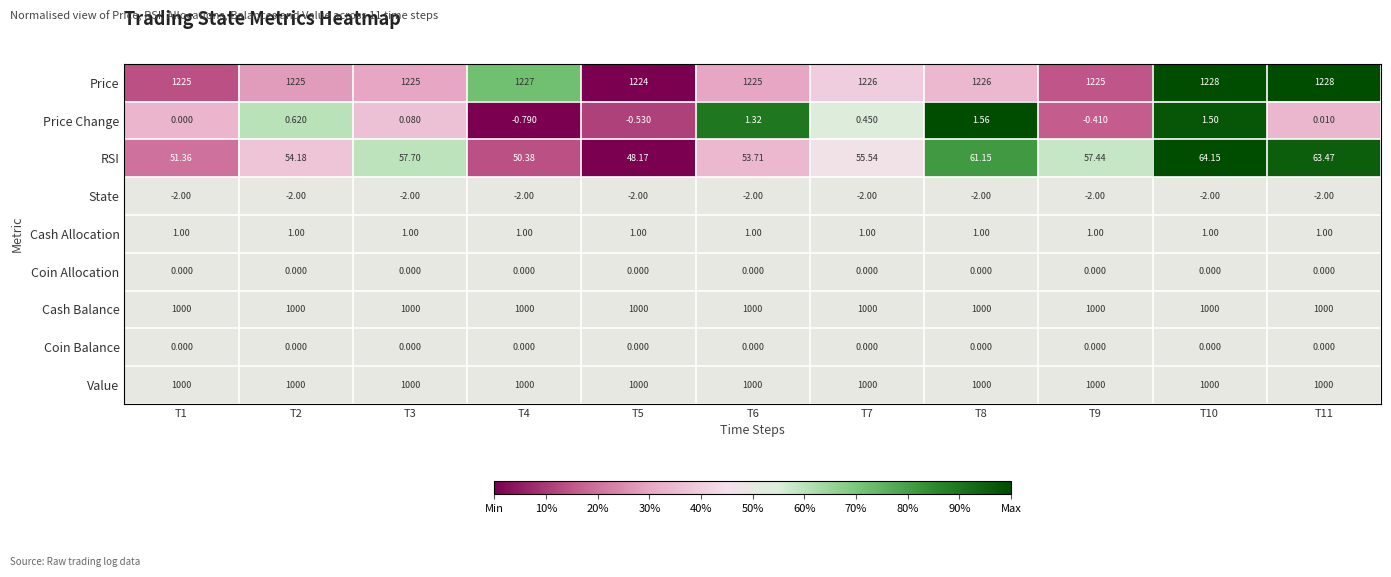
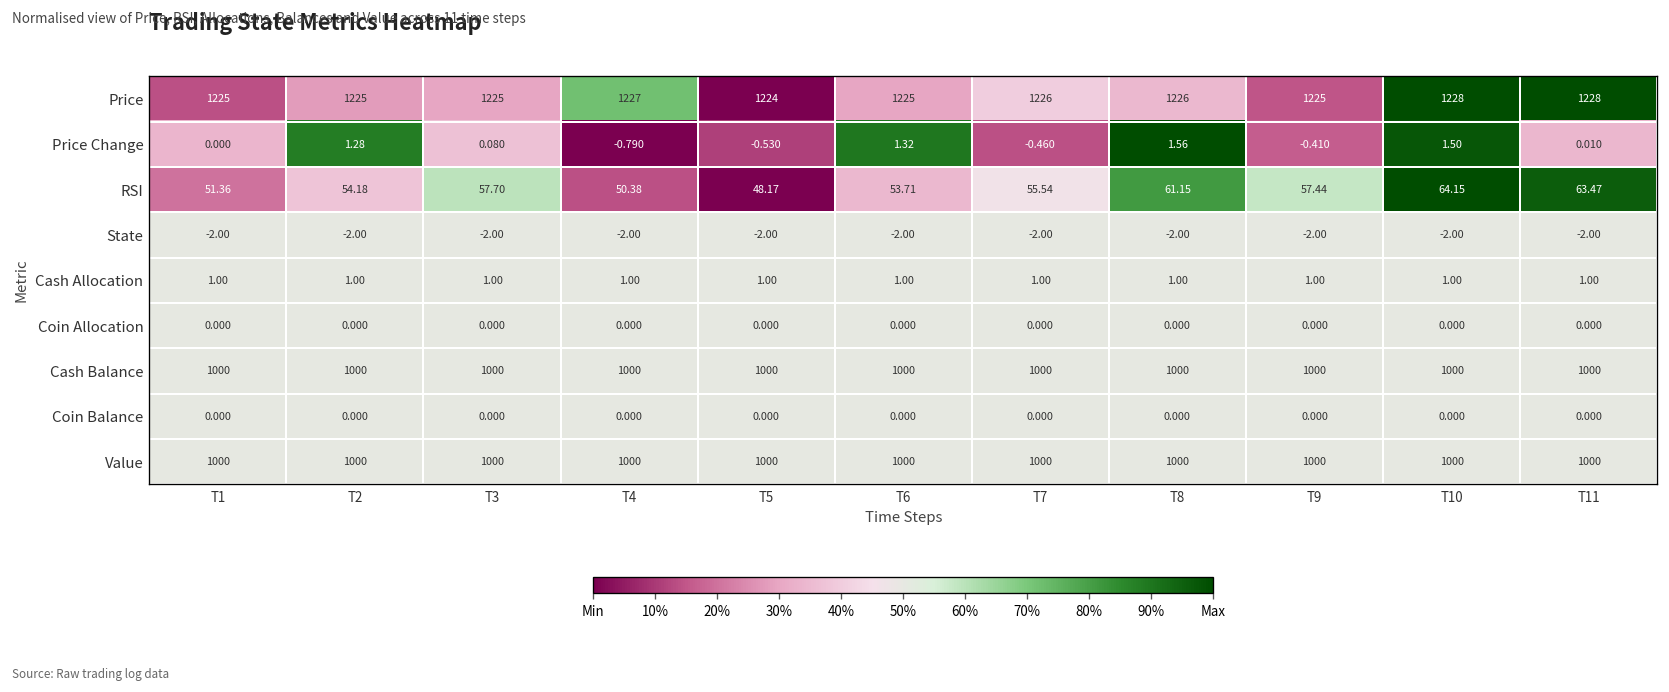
Price Change, T2: 0.620 -> 1.28
Price Change, T7: 0.450 -> -0.460
